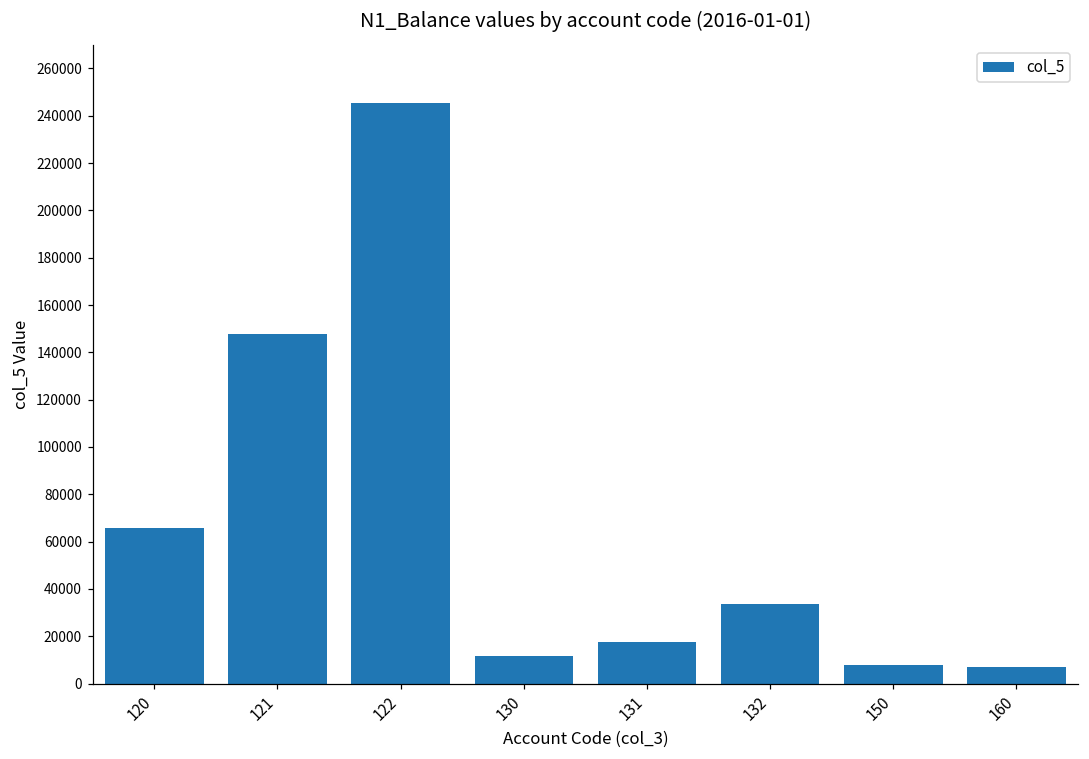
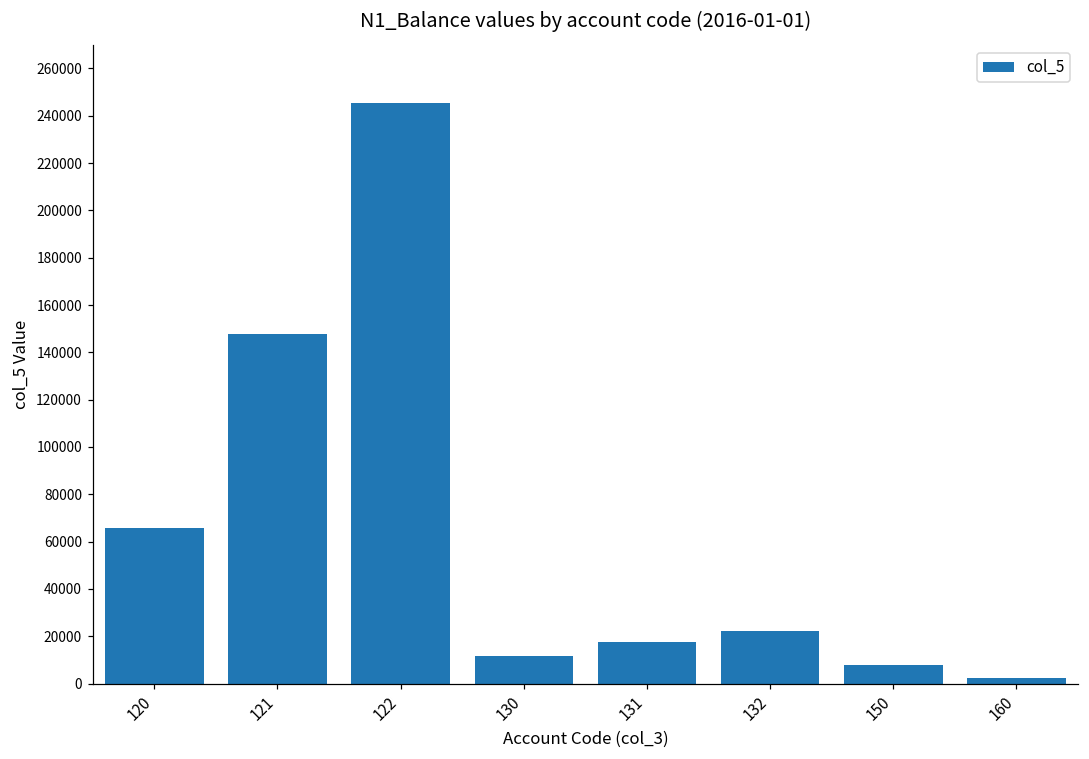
132: 34000 -> 22000
160: 7000 -> 2000
